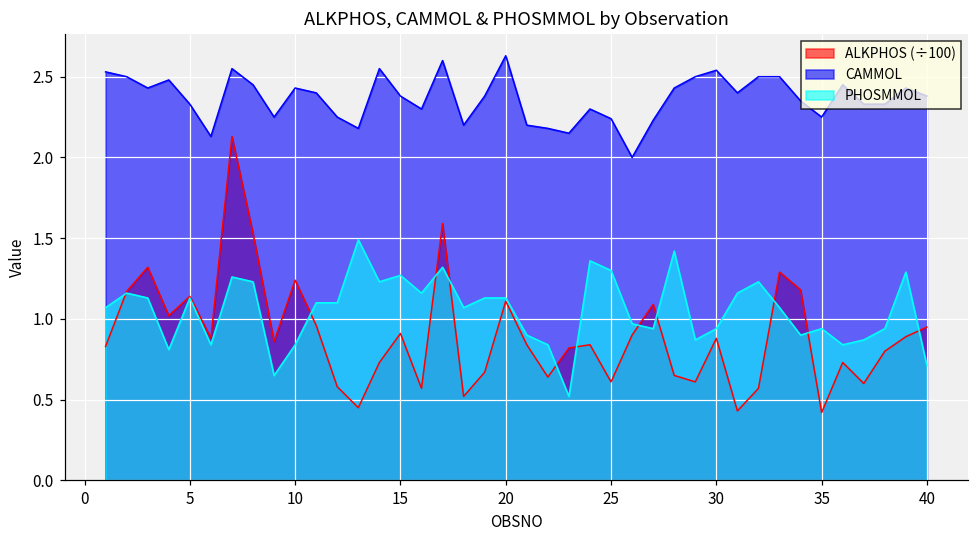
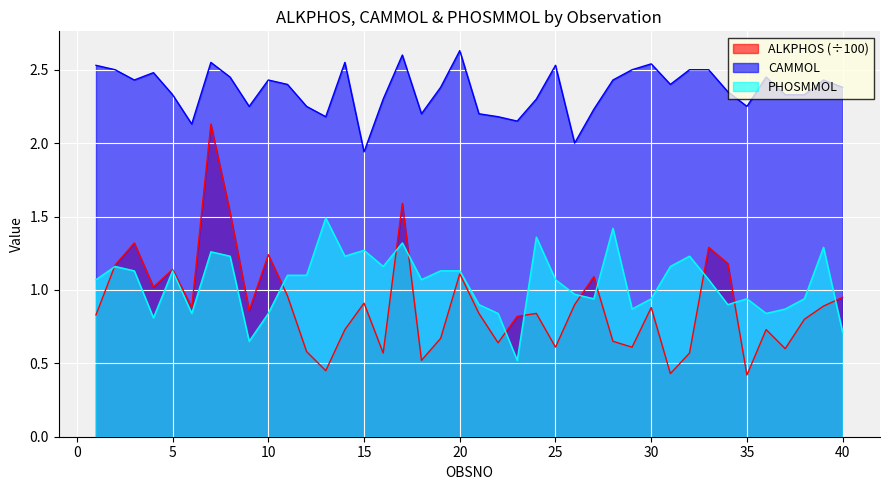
CAMMOL, 15: 2.38 -> 1.94
CAMMOL, 25: 2.24 -> 2.53
PHOSMMOL, 25: 1.30 -> 1.07
